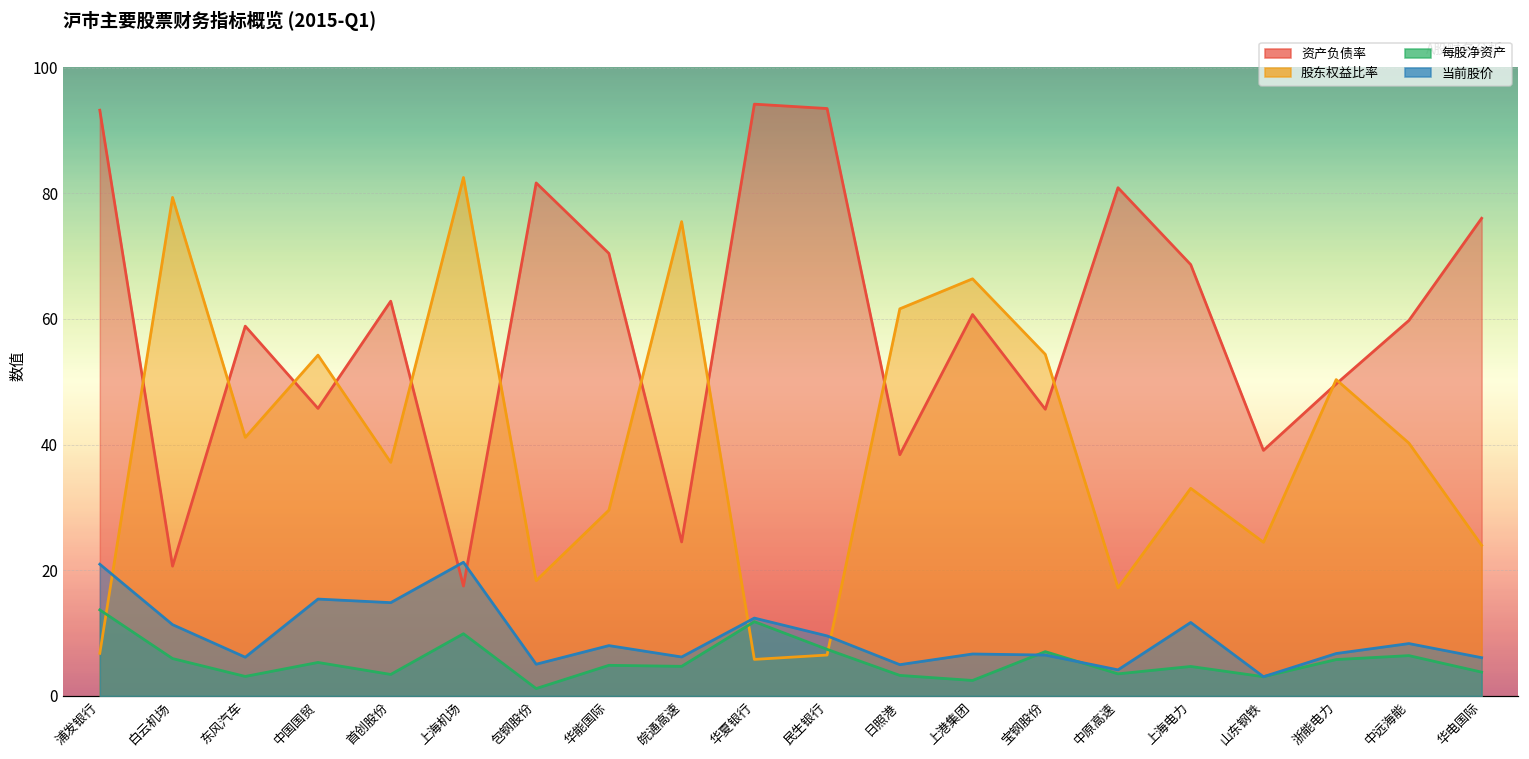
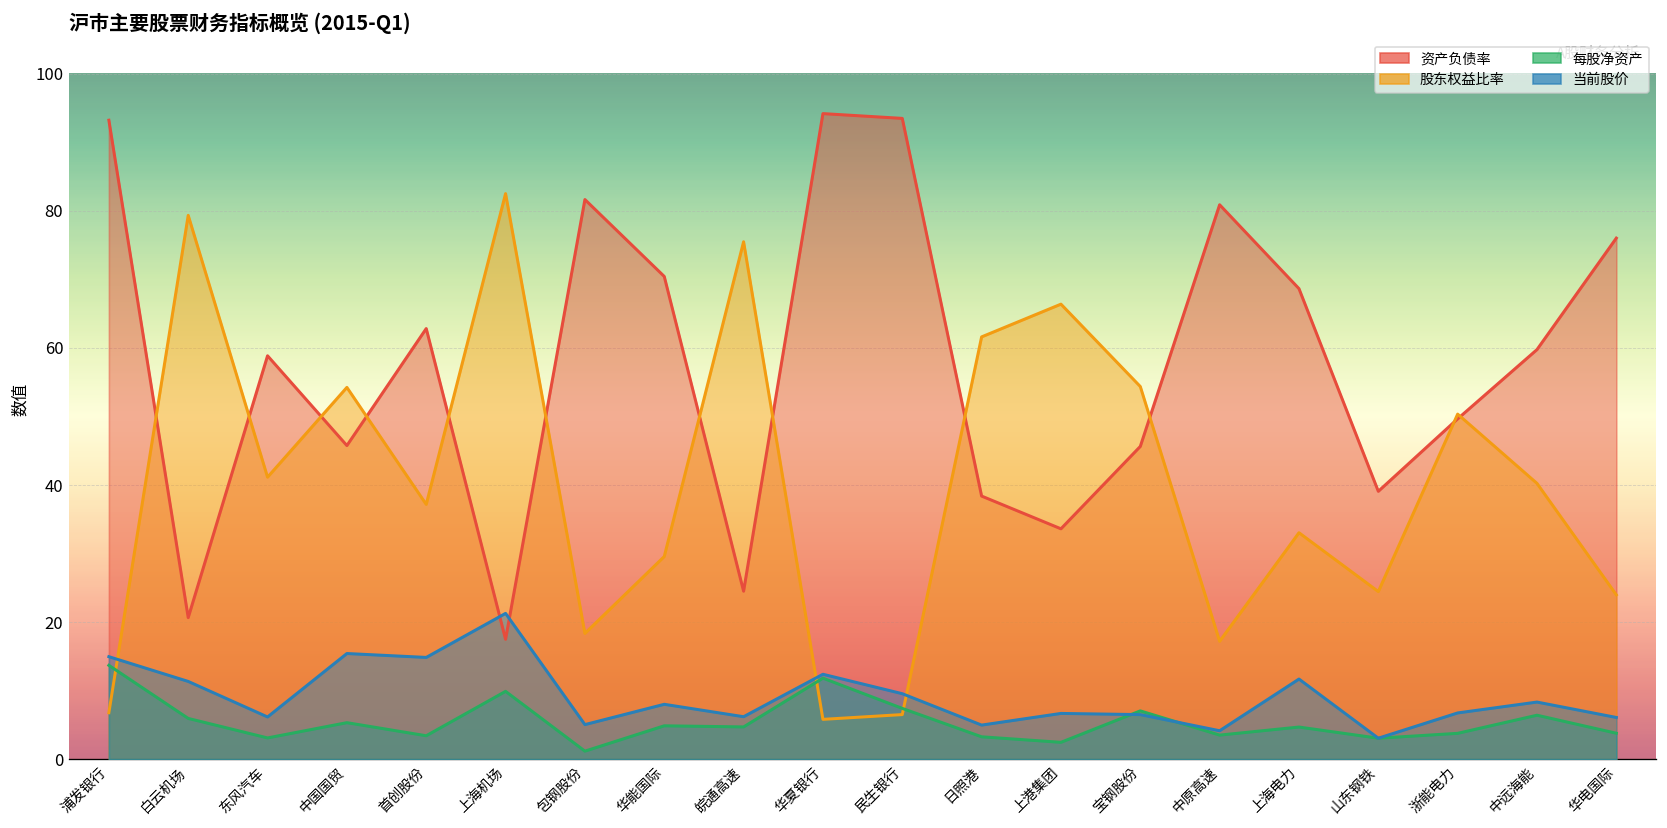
当前股价, 浦发银行: 21 -> 15
资产负债率, 上港集团: 61 -> 34
每股净资产, 浙能电力: 6 -> 4
